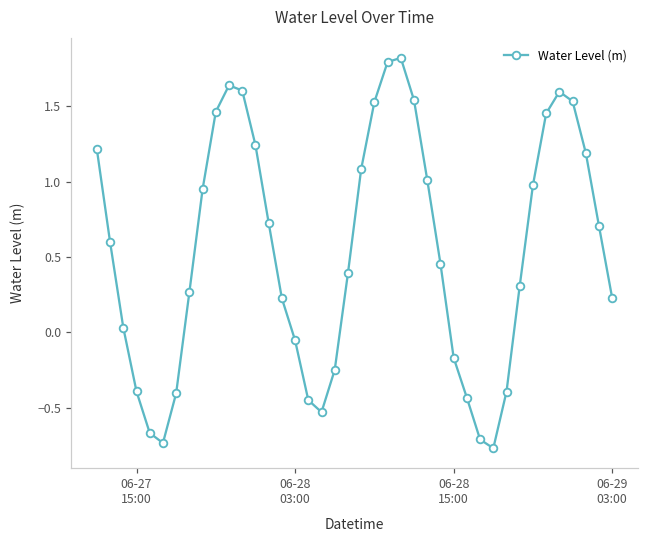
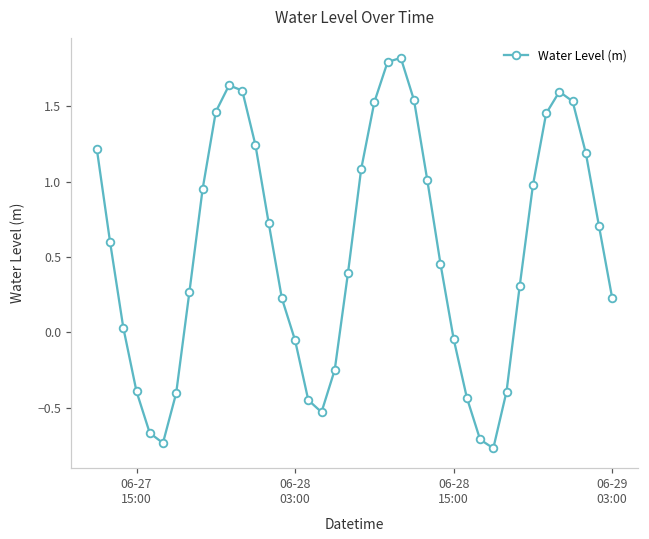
06-28 15:00: -0.17 -> -0.04
